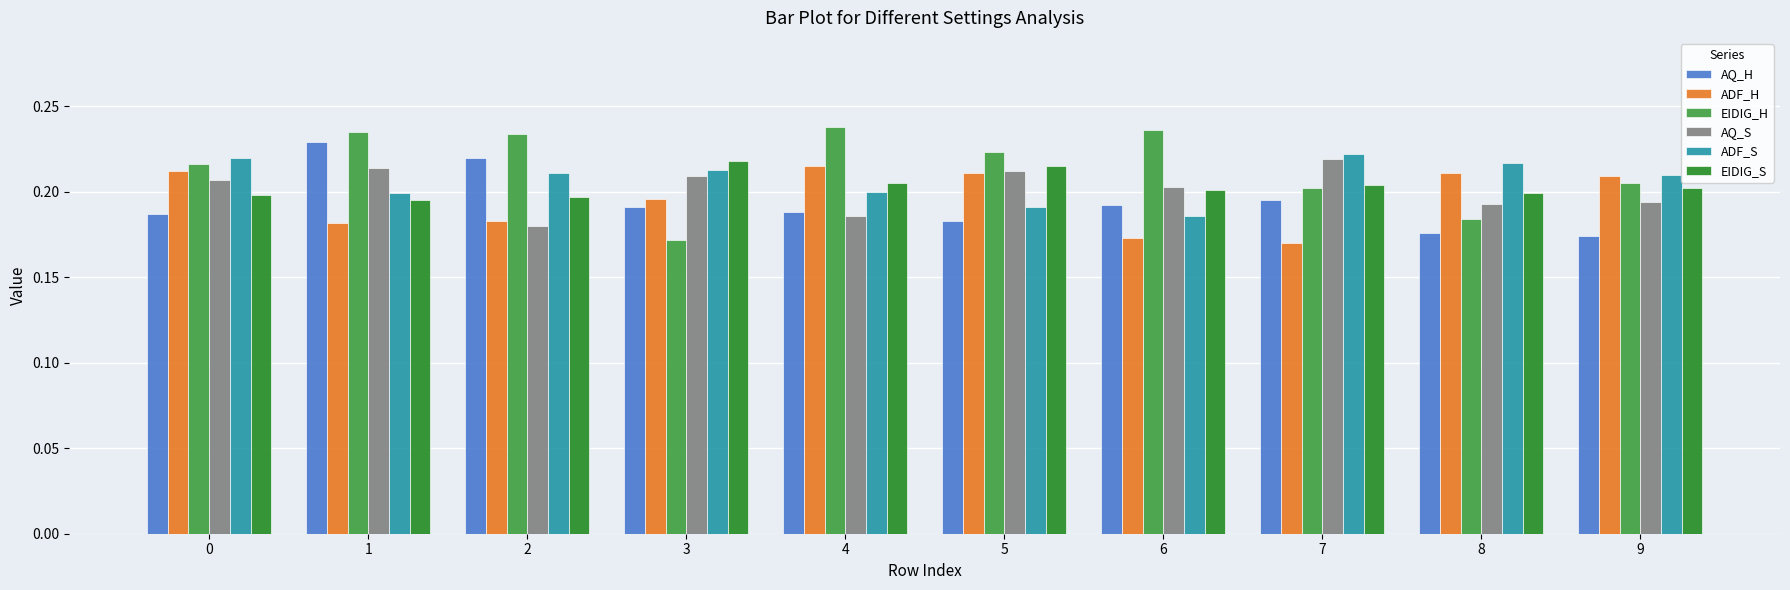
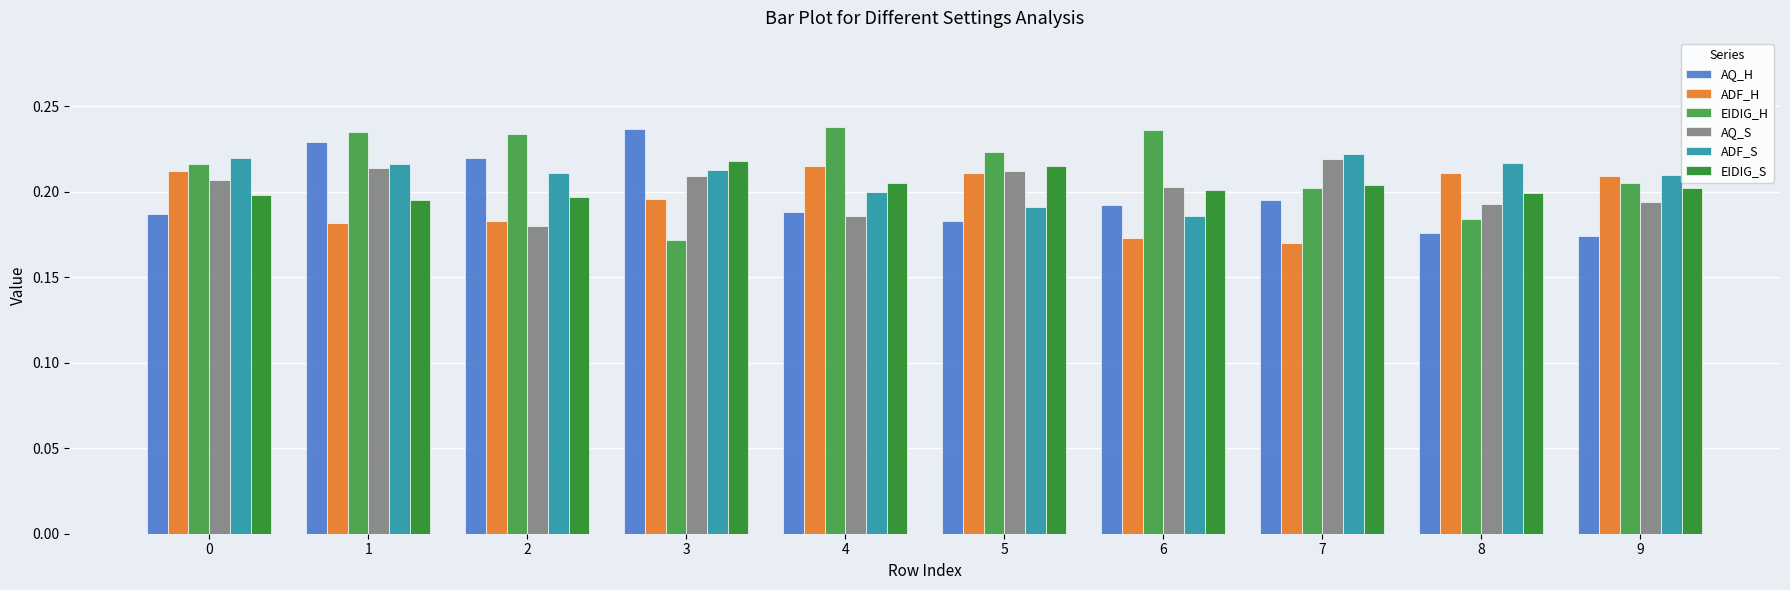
ADF_S, 1: 0.199 -> 0.216
AQ_H, 3: 0.191 -> 0.237
